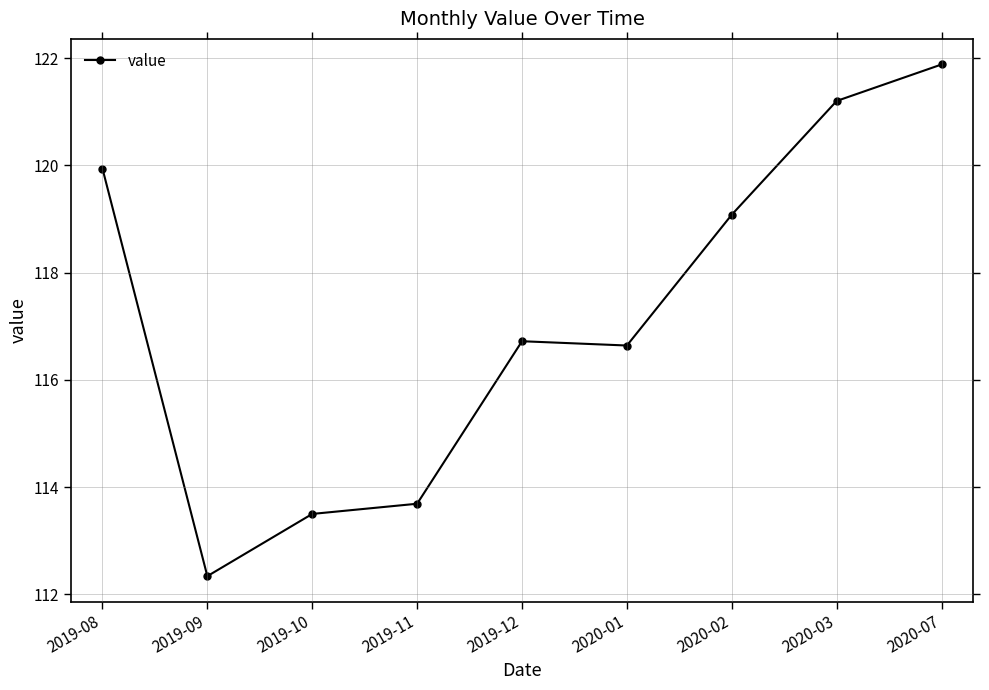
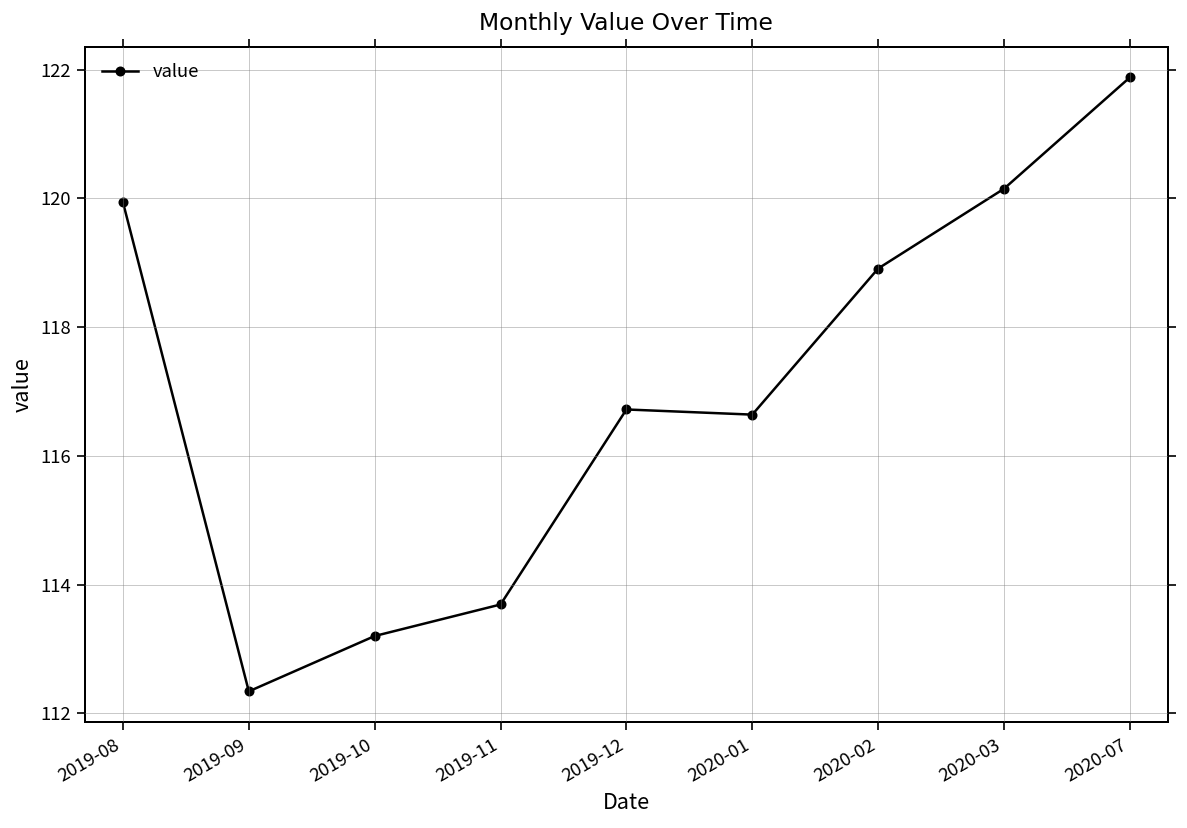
2019-10: 113.5 -> 113.2
2020-02: 119.1 -> 118.9
2020-03: 121.2 -> 120.2
